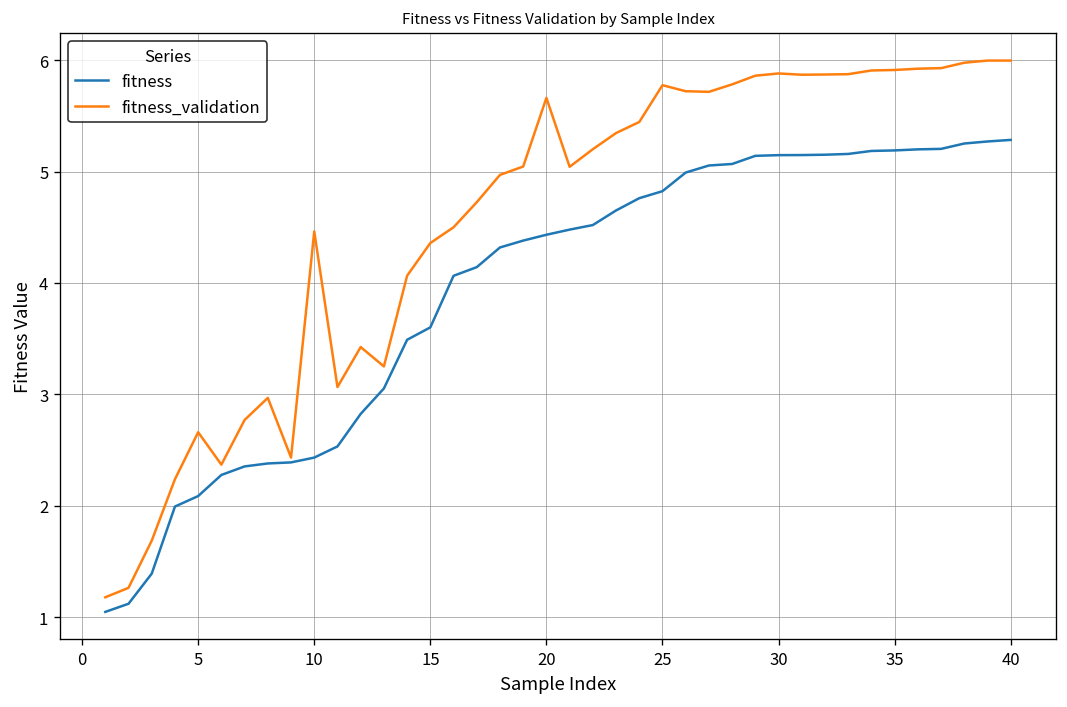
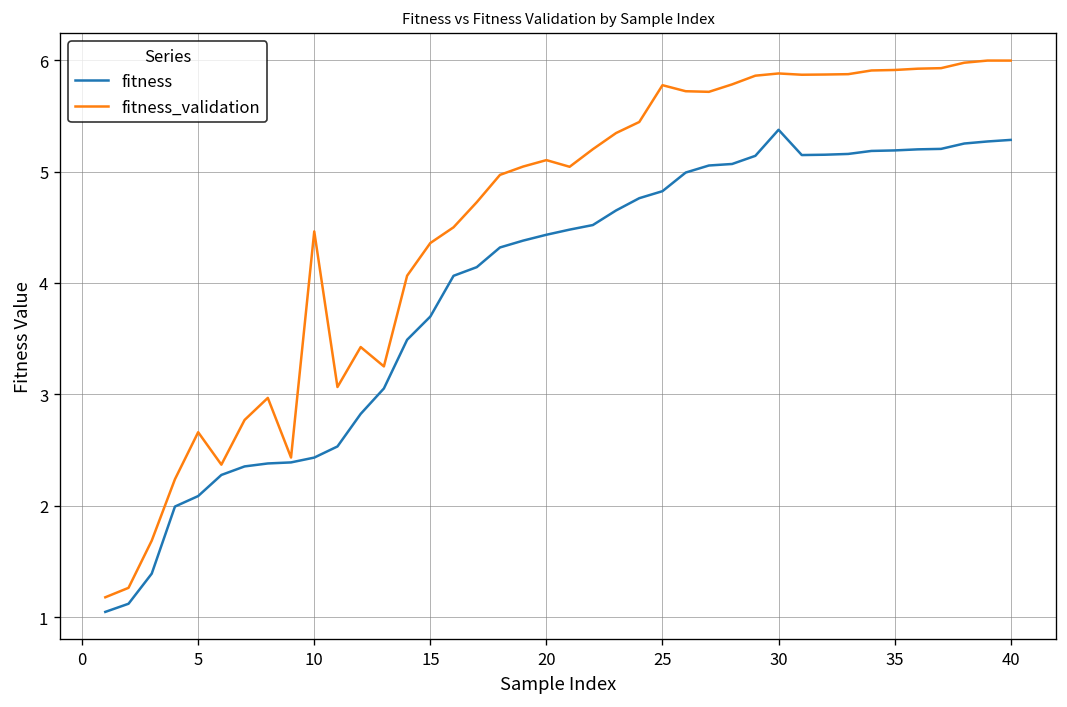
fitness, 15: 3.6 -> 3.7
fitness_validation, 20: 5.7 -> 5.1
fitness, 30: 5.1 -> 5.4
